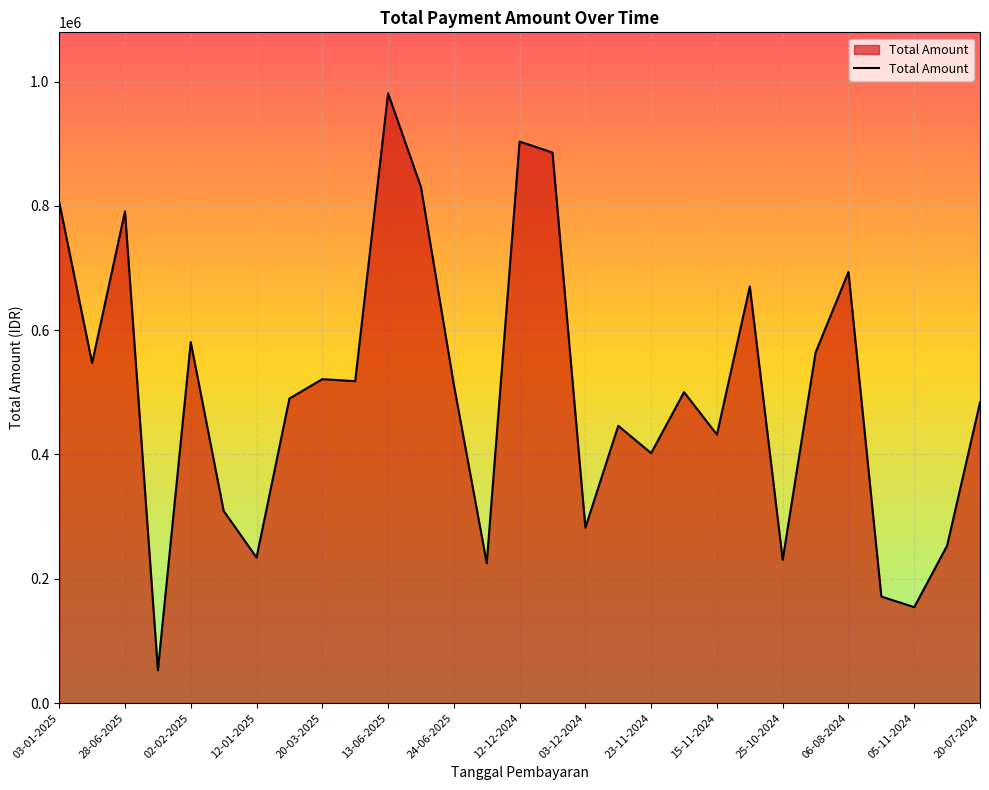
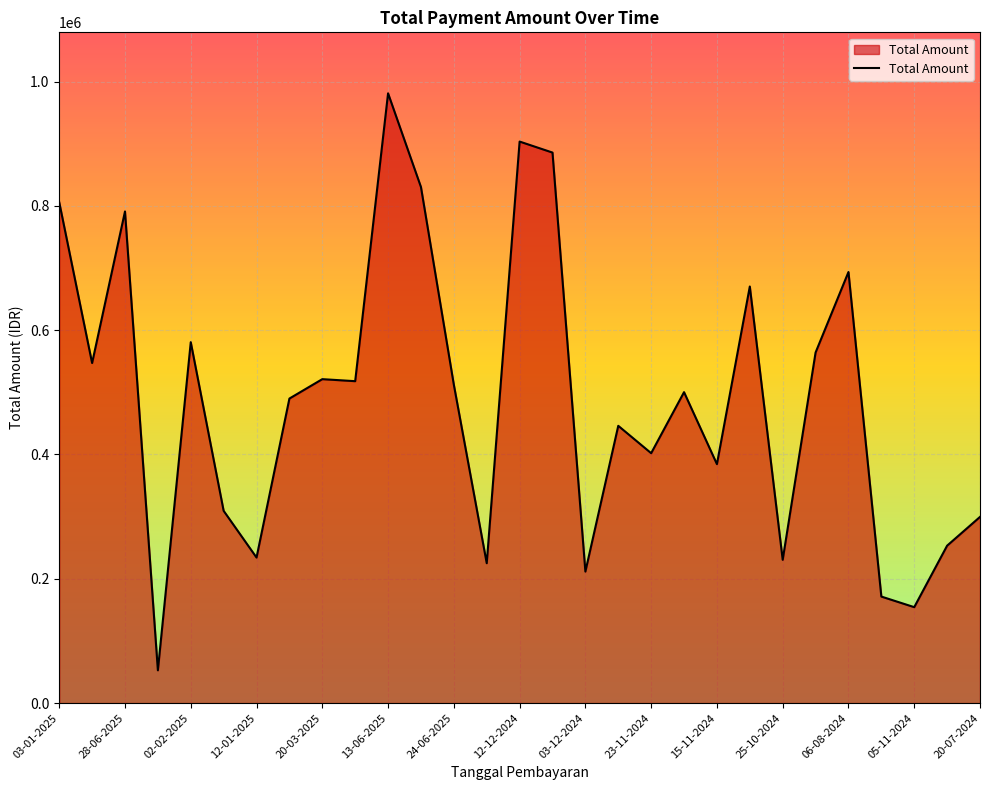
03-12-2024: 280000 -> 210000
15-11-2024: 430000 -> 380000
20-07-2024: 480000 -> 300000
